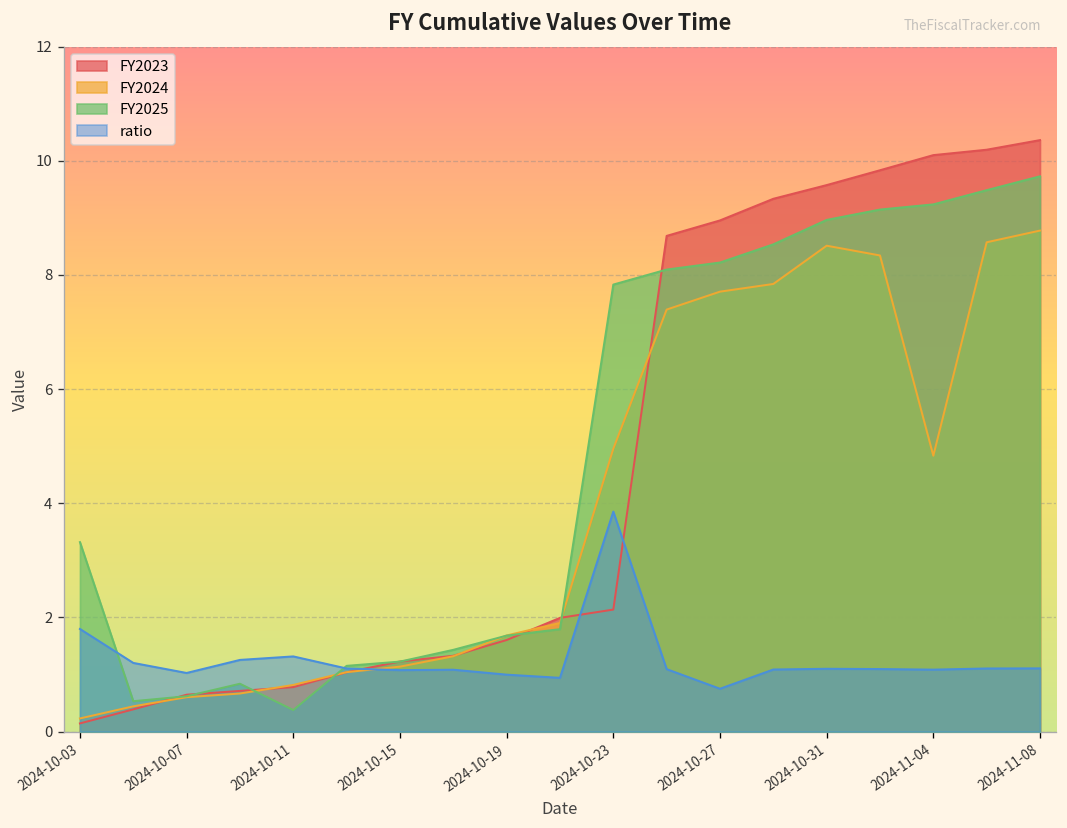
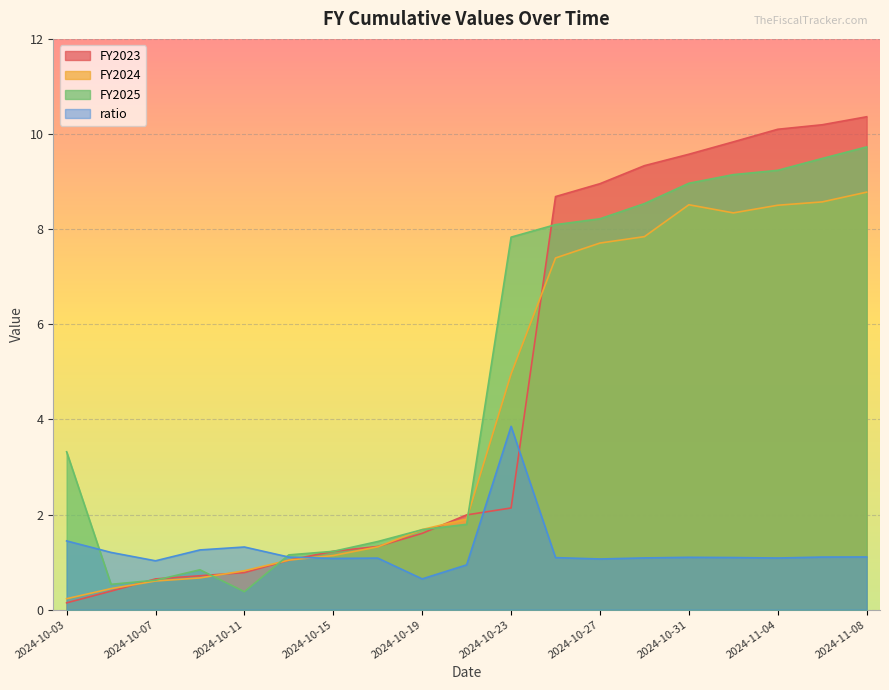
ratio, 2024-10-03: 1.8 -> 1.4
ratio, 2024-10-19: 1.0 -> 0.6
ratio, 2024-10-27: 0.8 -> 1.1
FY2024, 2024-11-04: 4.8 -> 8.5
